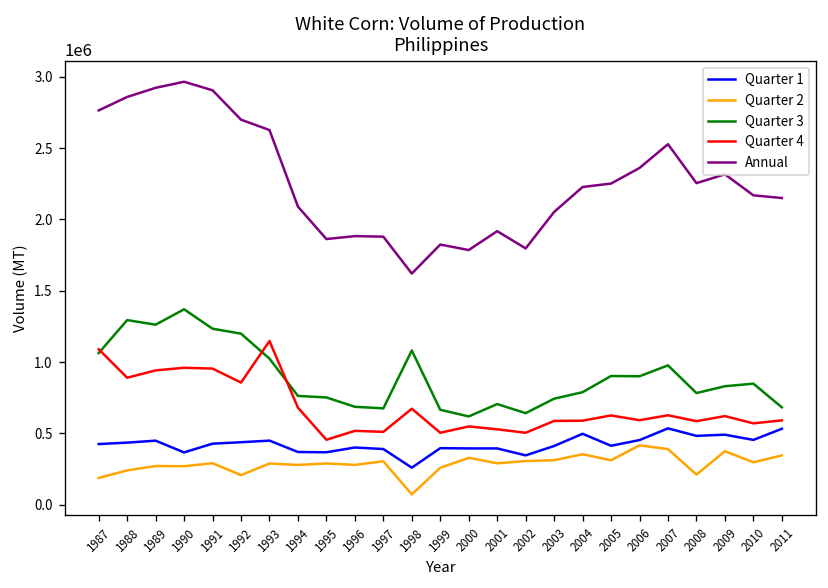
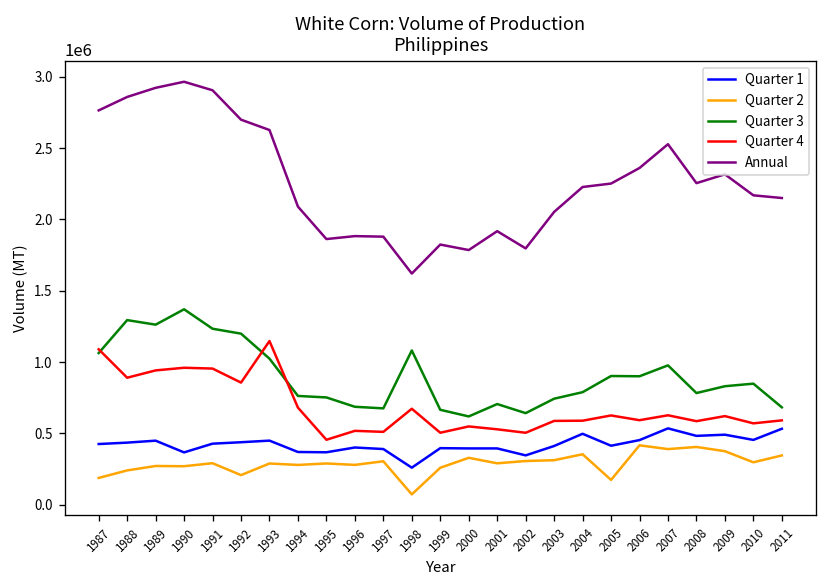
Quarter 2, 2005: 310000 -> 170000
Quarter 2, 2008: 210000 -> 400000
